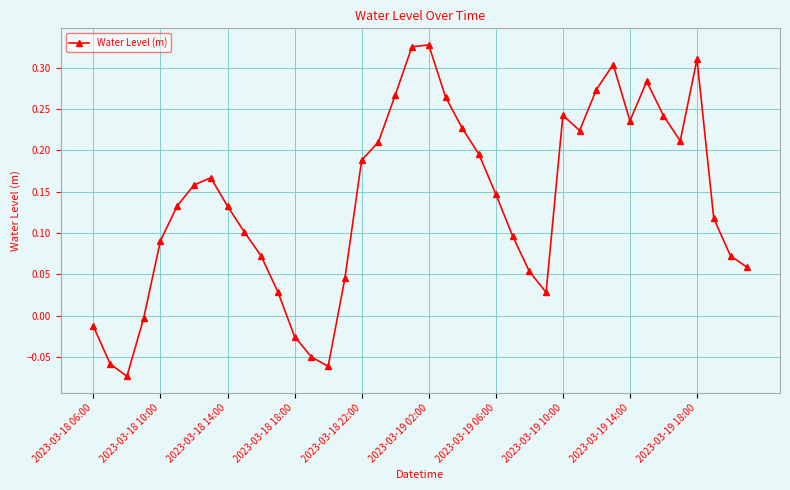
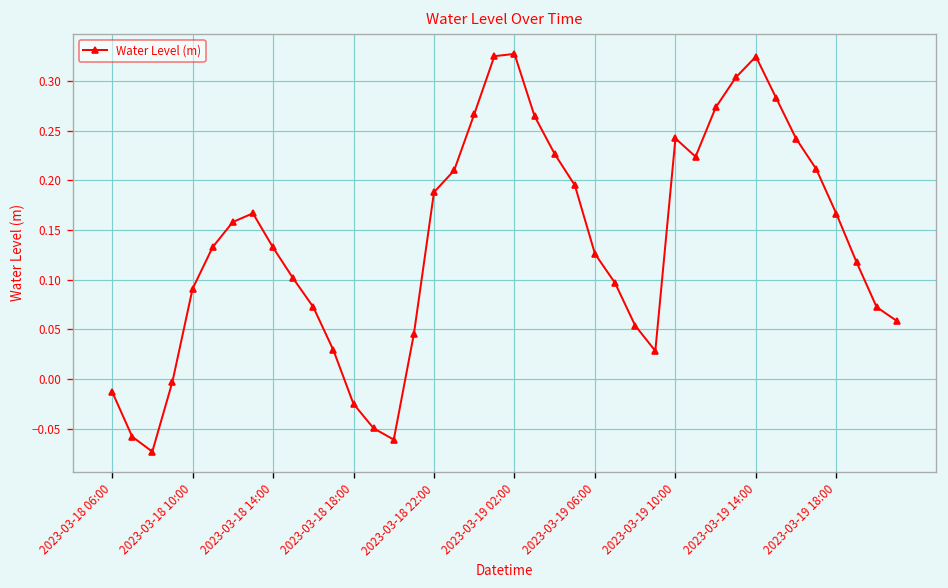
2023-03-19 06:00: 0.15 -> 0.13
2023-03-19 14:00: 0.24 -> 0.32
2023-03-19 18:00: 0.31 -> 0.17
